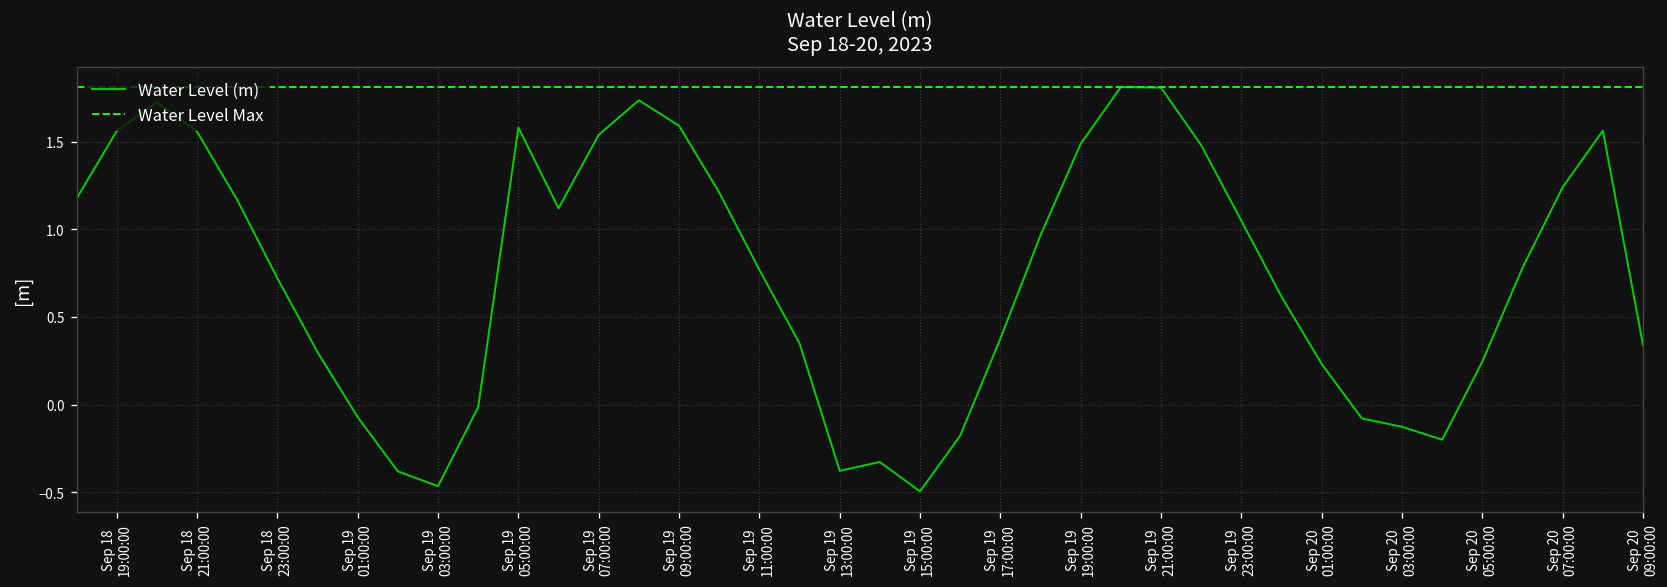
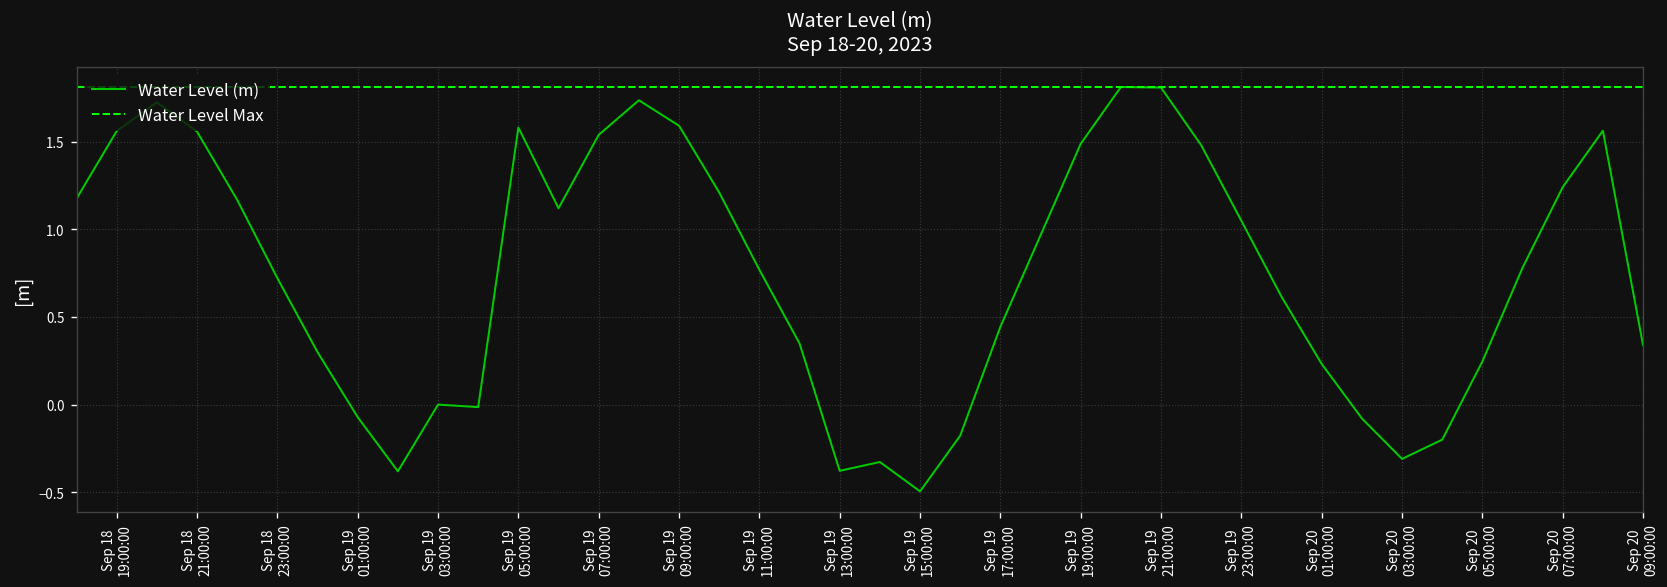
Sep 19 03:00:00: -0.47 -> 0.00
Sep 19 17:00:00: 0.38 -> 0.44
Sep 20 03:00:00: -0.13 -> -0.31
